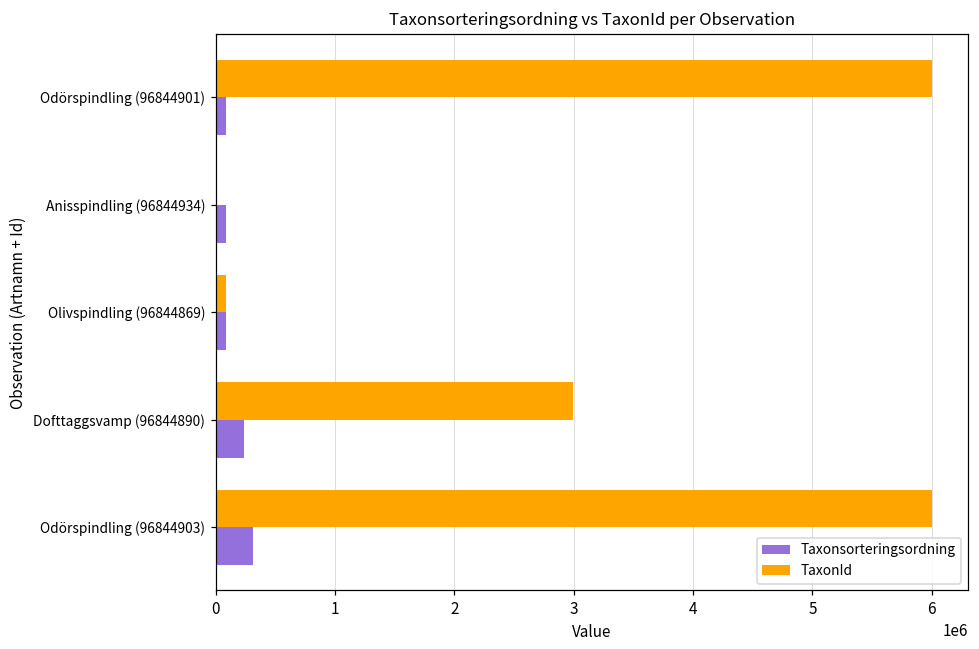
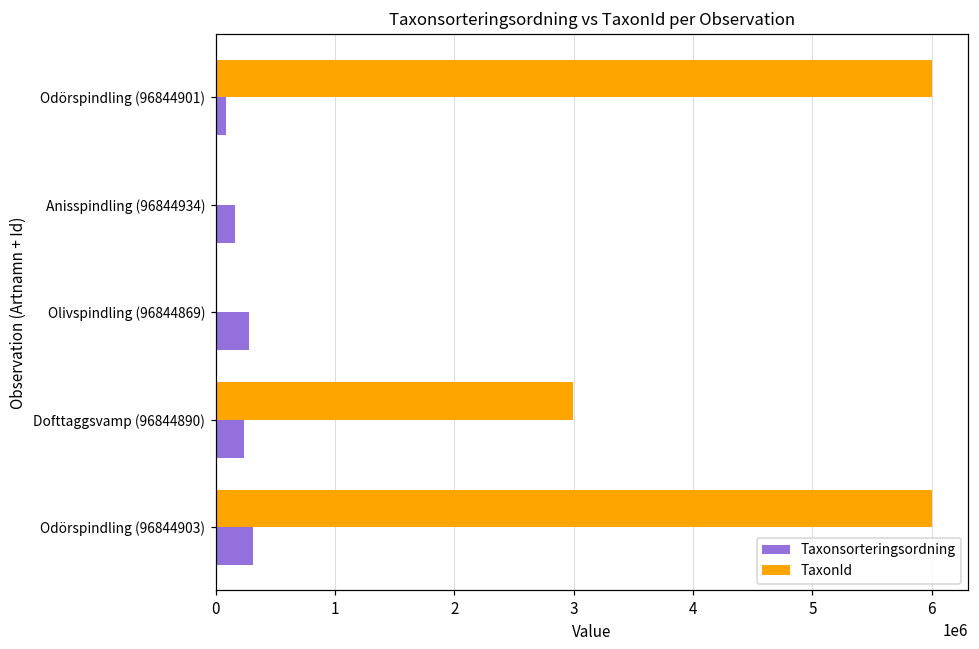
Taxonsorteringsordning, Anisspindling (96844934): 90000 -> 160000
TaxonId, Olivspindling (96844869): 90000 -> 0
Taxonsorteringsordning, Olivspindling (96844869): 90000 -> 280000
